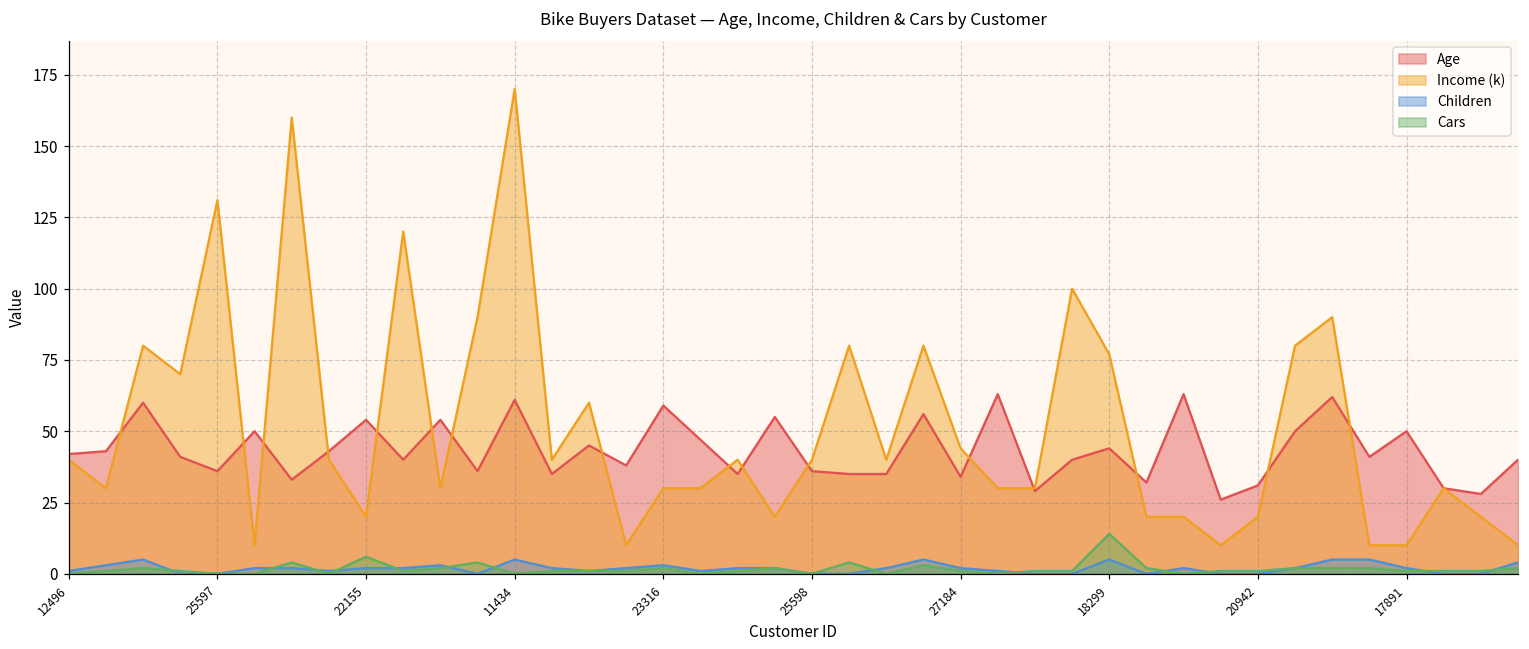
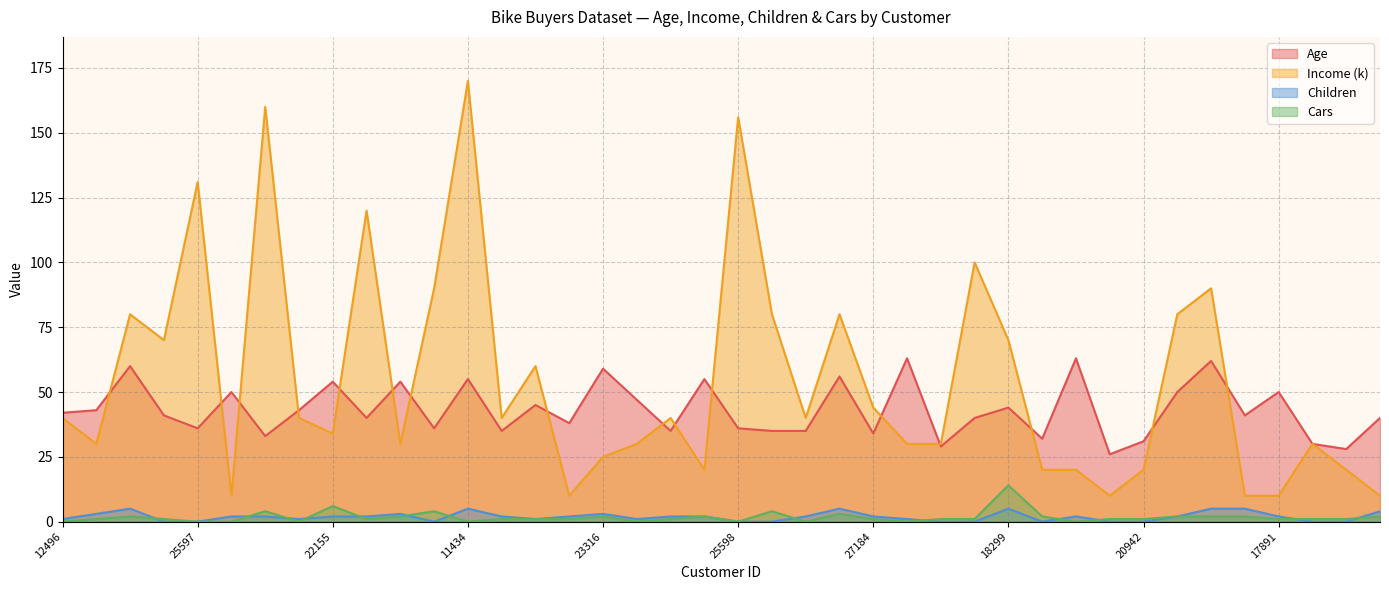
Income (k), 22155: 20 -> 34
Age, 11434: 61 -> 55
Income (k), 23316: 30 -> 25
Income (k), 25598: 40 -> 156
Income (k), 18299: 77 -> 70
